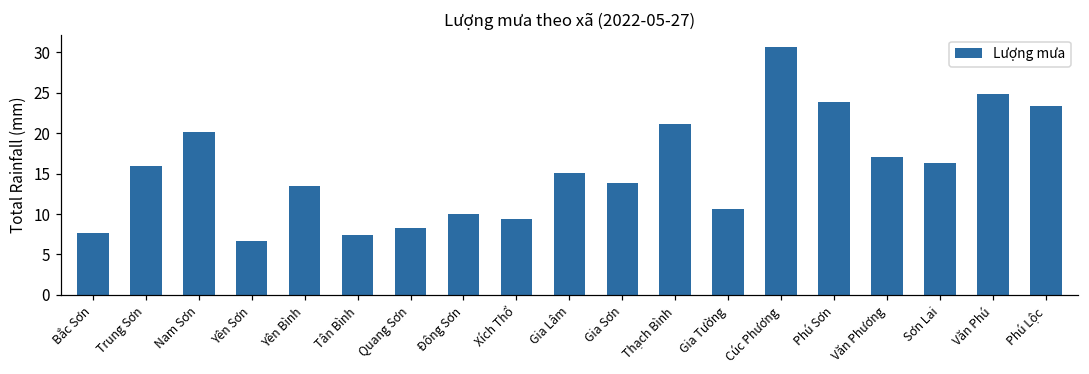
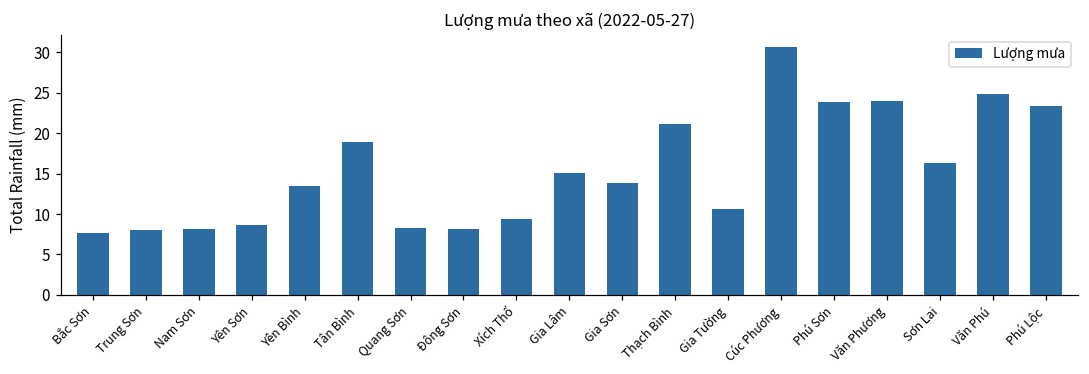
Trung Sơn: 16 -> 8
Nam Sơn: 20 -> 8
Yên Sơn: 7 -> 9
Tân Bình: 7 -> 19
Đông Sơn: 10 -> 8
Văn Phương: 17 -> 24
